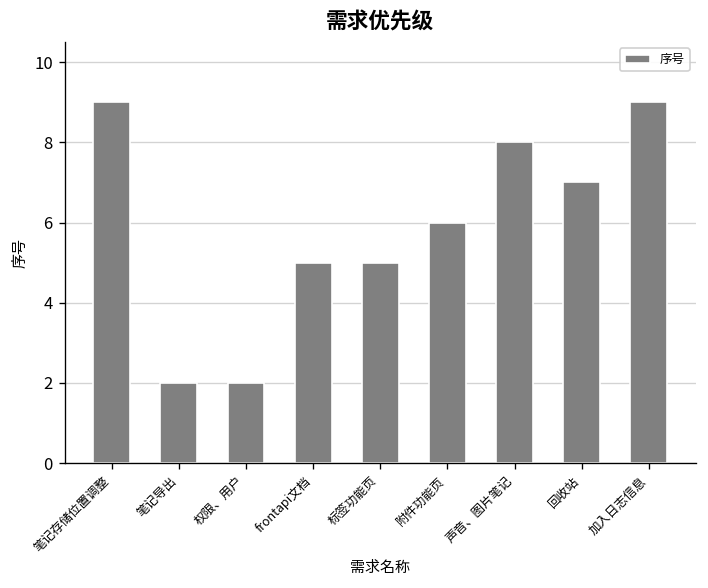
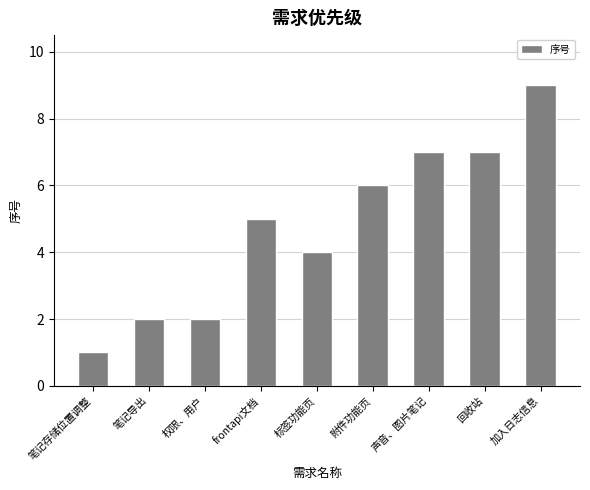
笔记存储位置调整: 9 -> 1
标签功能页: 5 -> 4
声音、图片笔记: 8 -> 7
